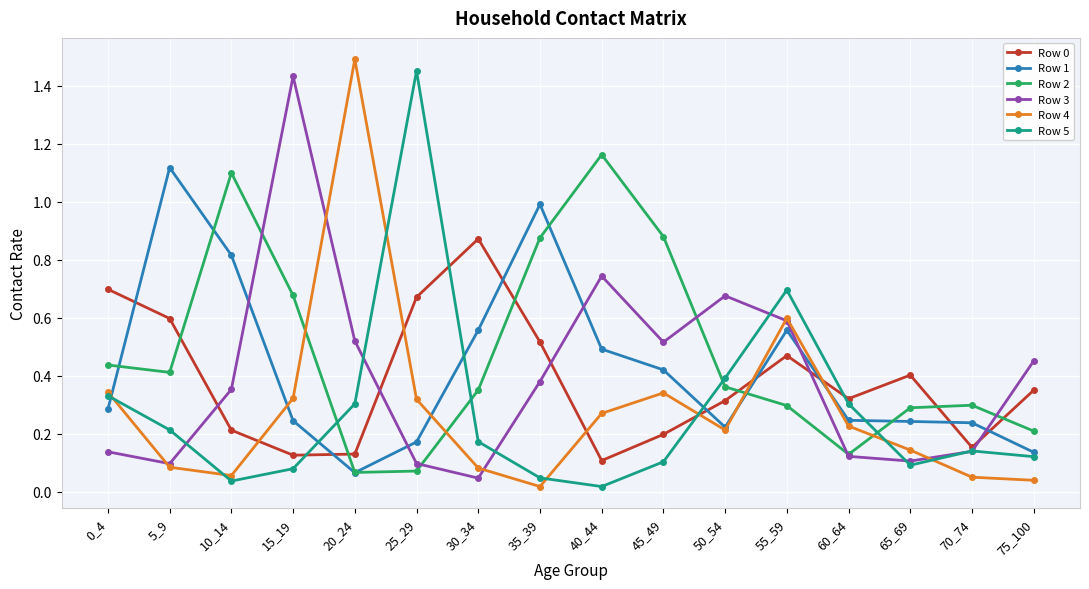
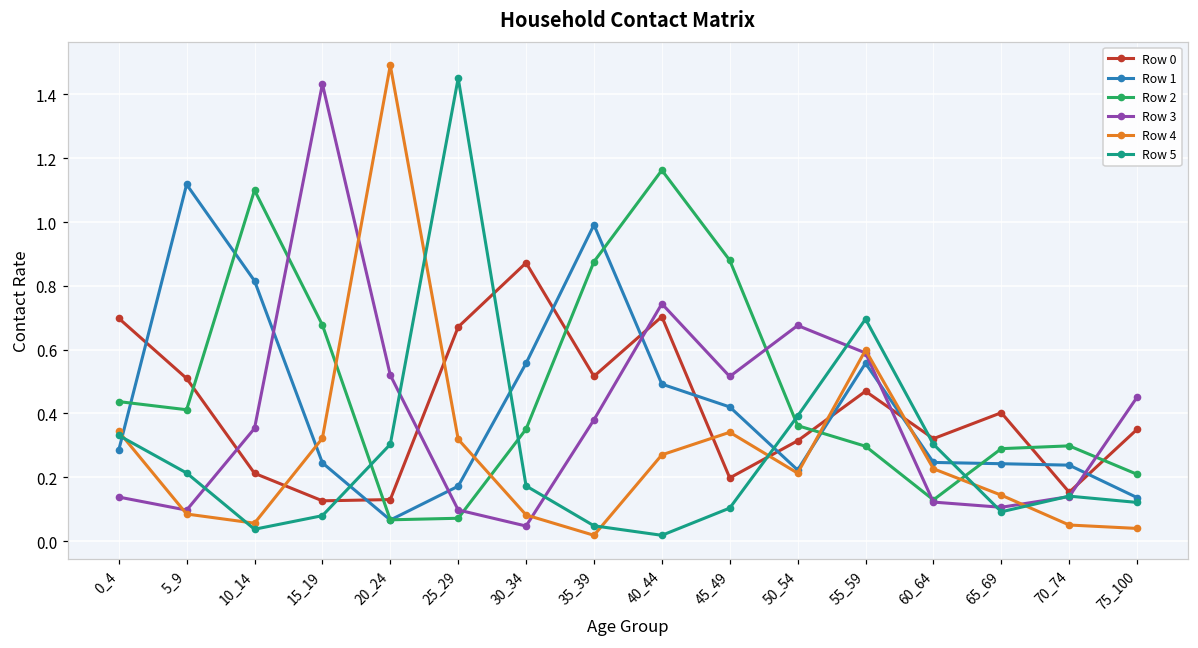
Row 0, 5_9: 0.60 -> 0.51
Row 0, 40_44: 0.11 -> 0.70
